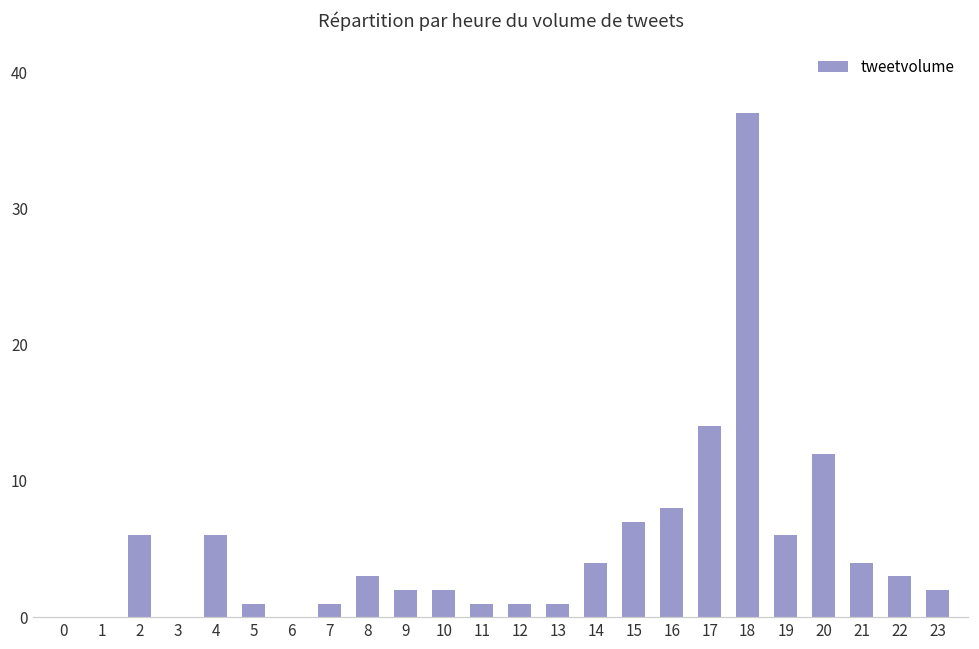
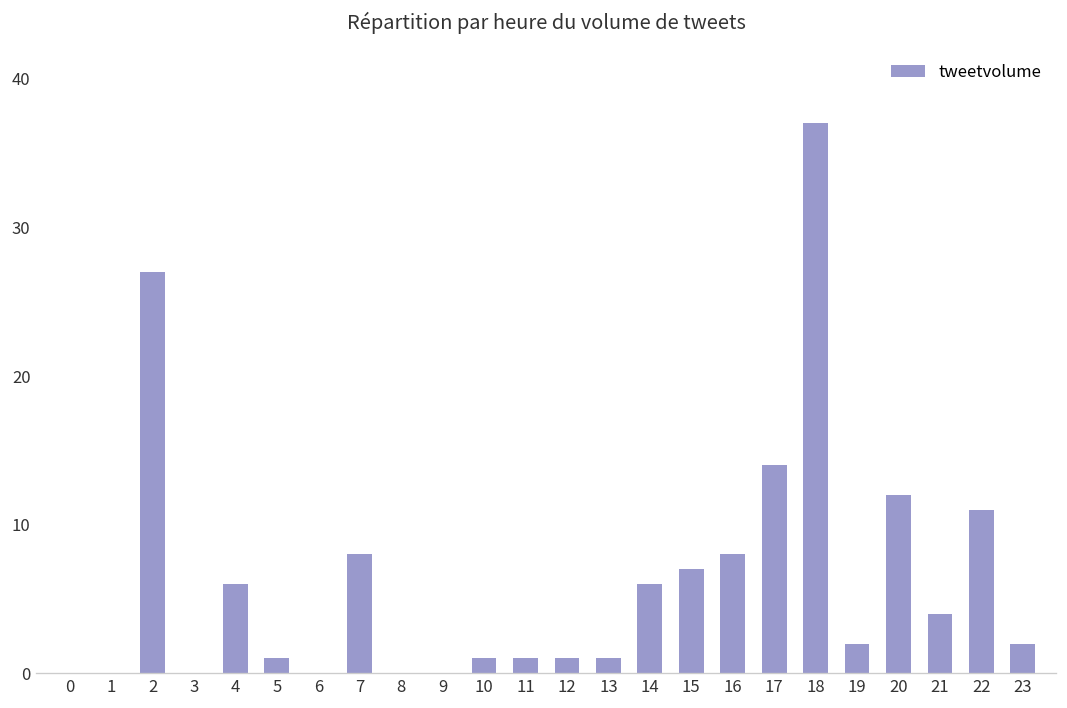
2: 6 -> 27
7: 1 -> 8
8: 3 -> 0
9: 2 -> 0
10: 2 -> 1
14: 4 -> 6
19: 6 -> 2
22: 3 -> 11
